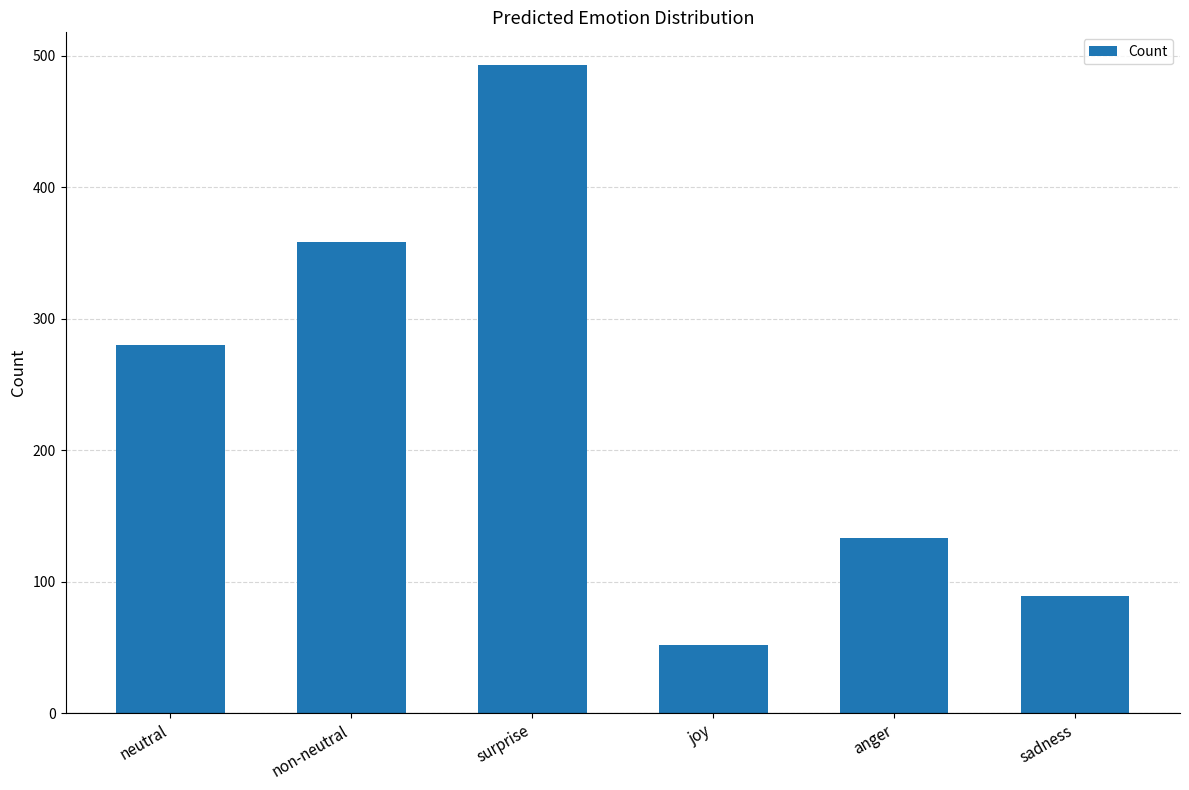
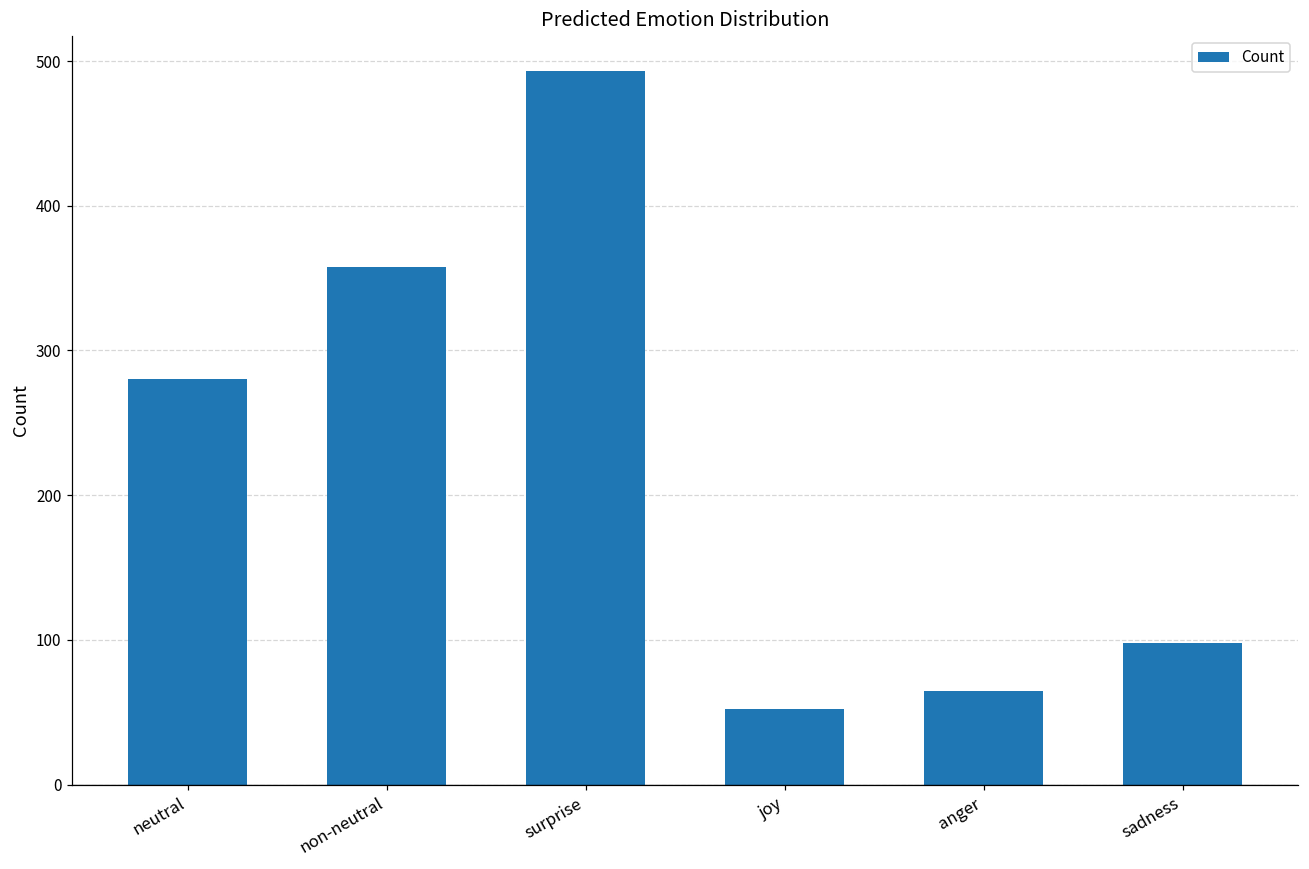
anger: 133 -> 65
sadness: 89 -> 98
